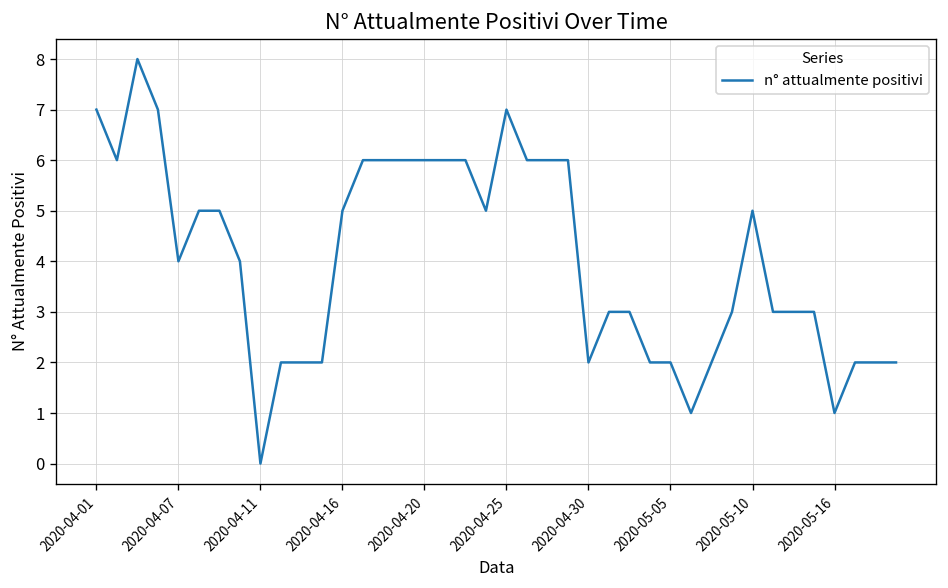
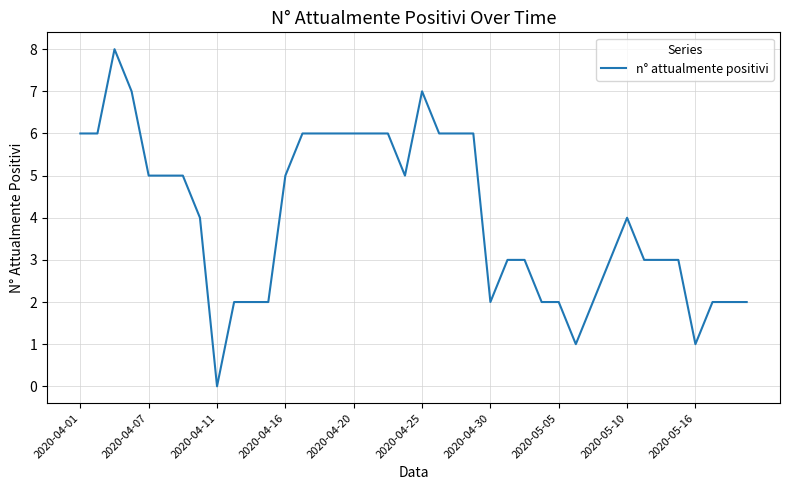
2020-04-01: 7 -> 6
2020-04-07: 4 -> 5
2020-05-10: 5 -> 4
